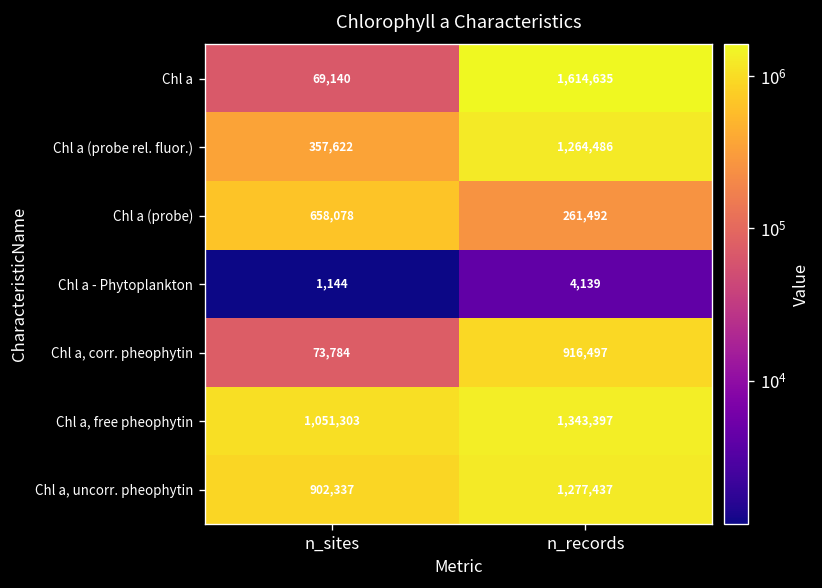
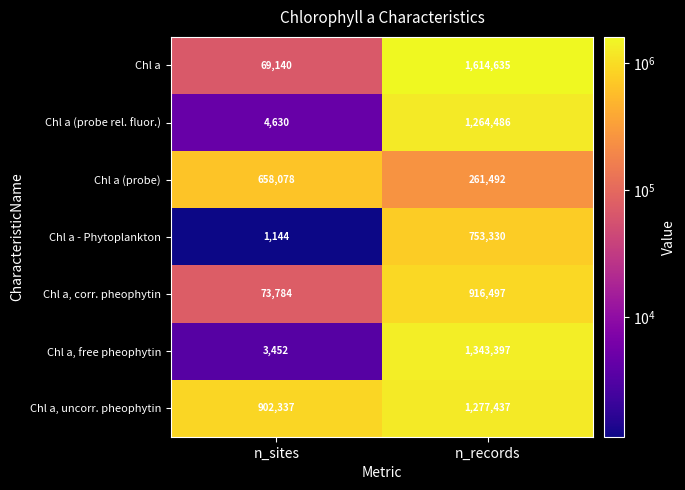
Chl a (probe rel. fluor.), n_sites: 357,622 -> 4,630
Chl a - Phytoplankton, n_records: 4,139 -> 753,330
Chl a, free pheophytin, n_sites: 1,051,303 -> 3,452
